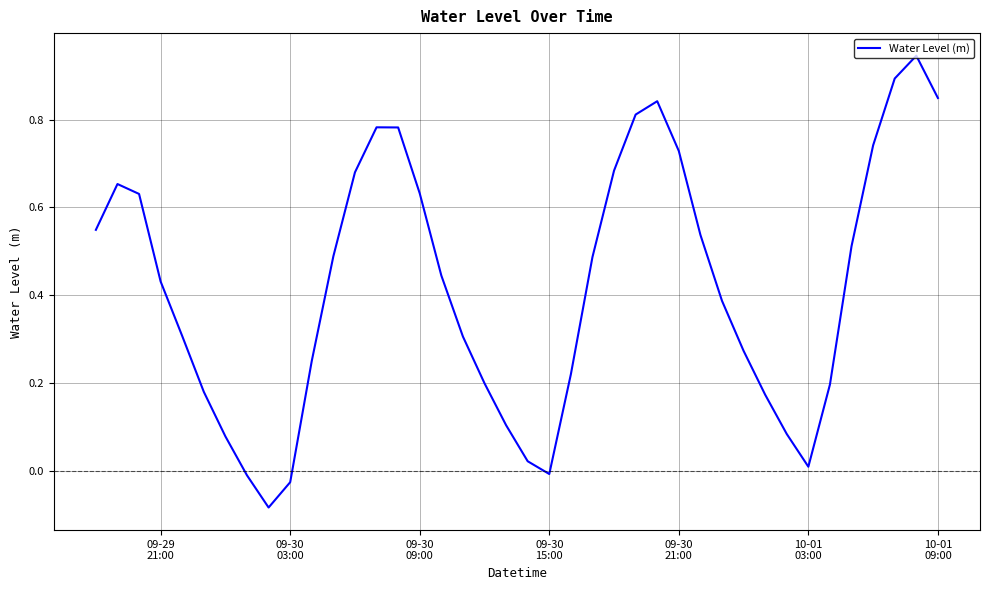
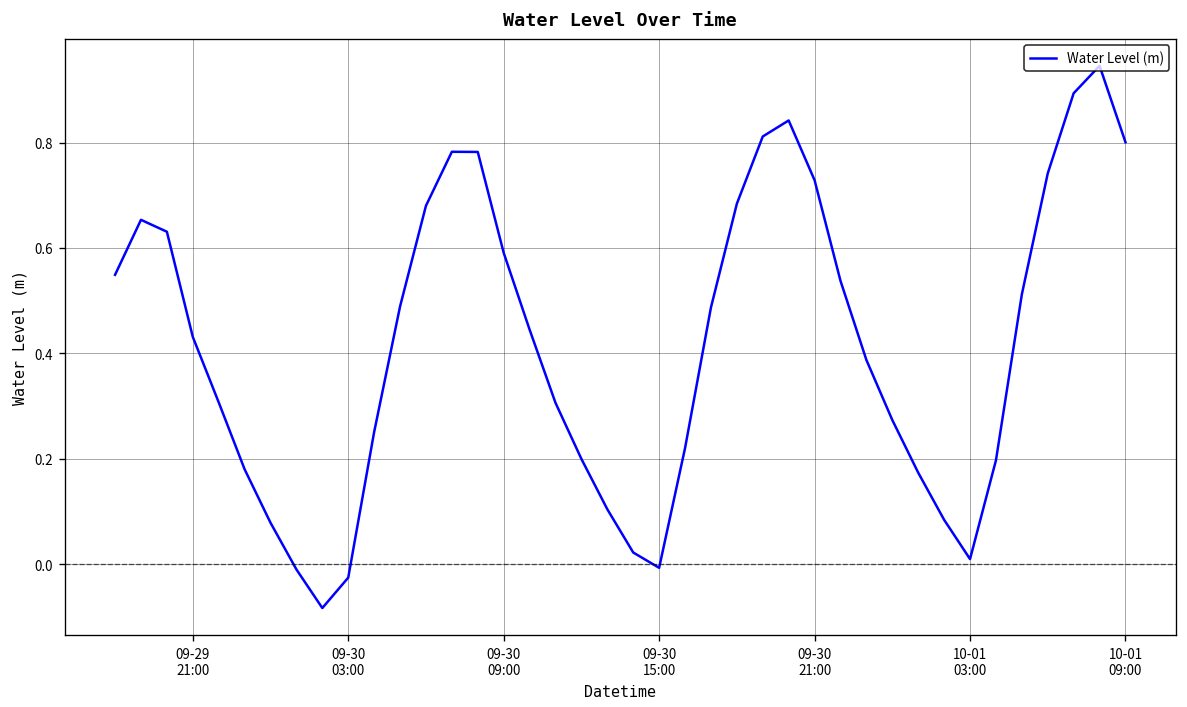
09-30 09:00: 0.63 -> 0.59
10-01 09:00: 0.85 -> 0.80
